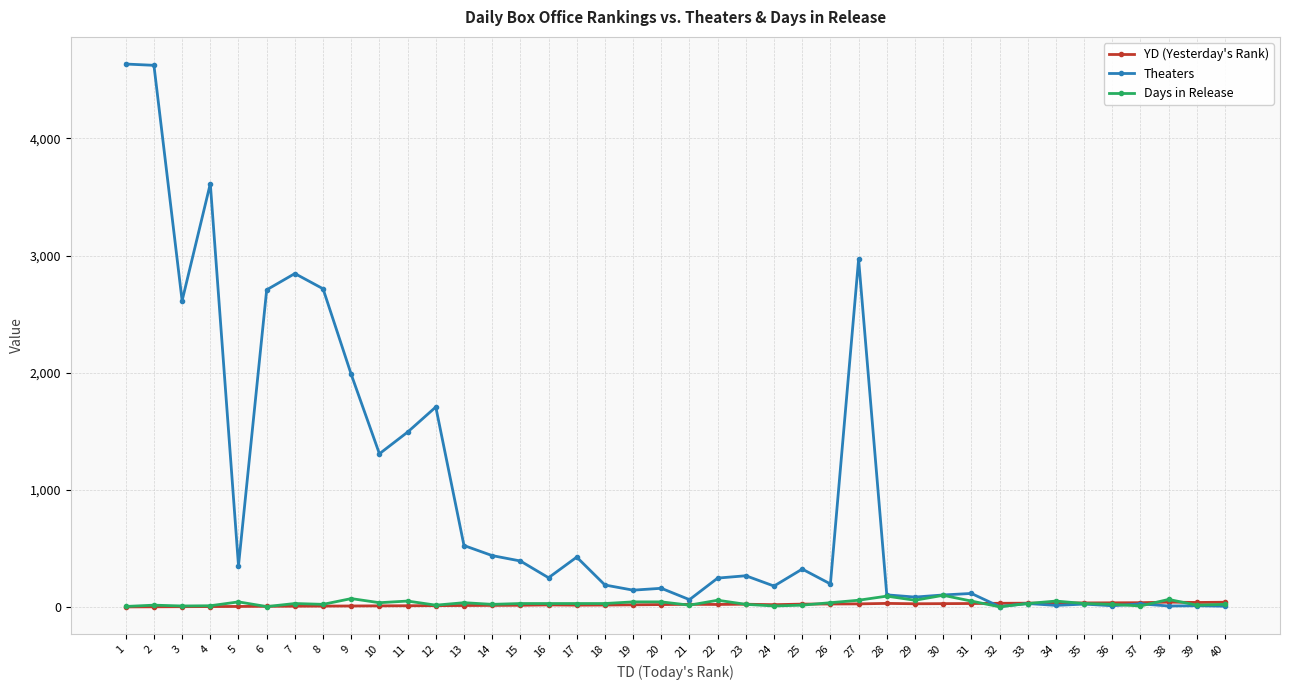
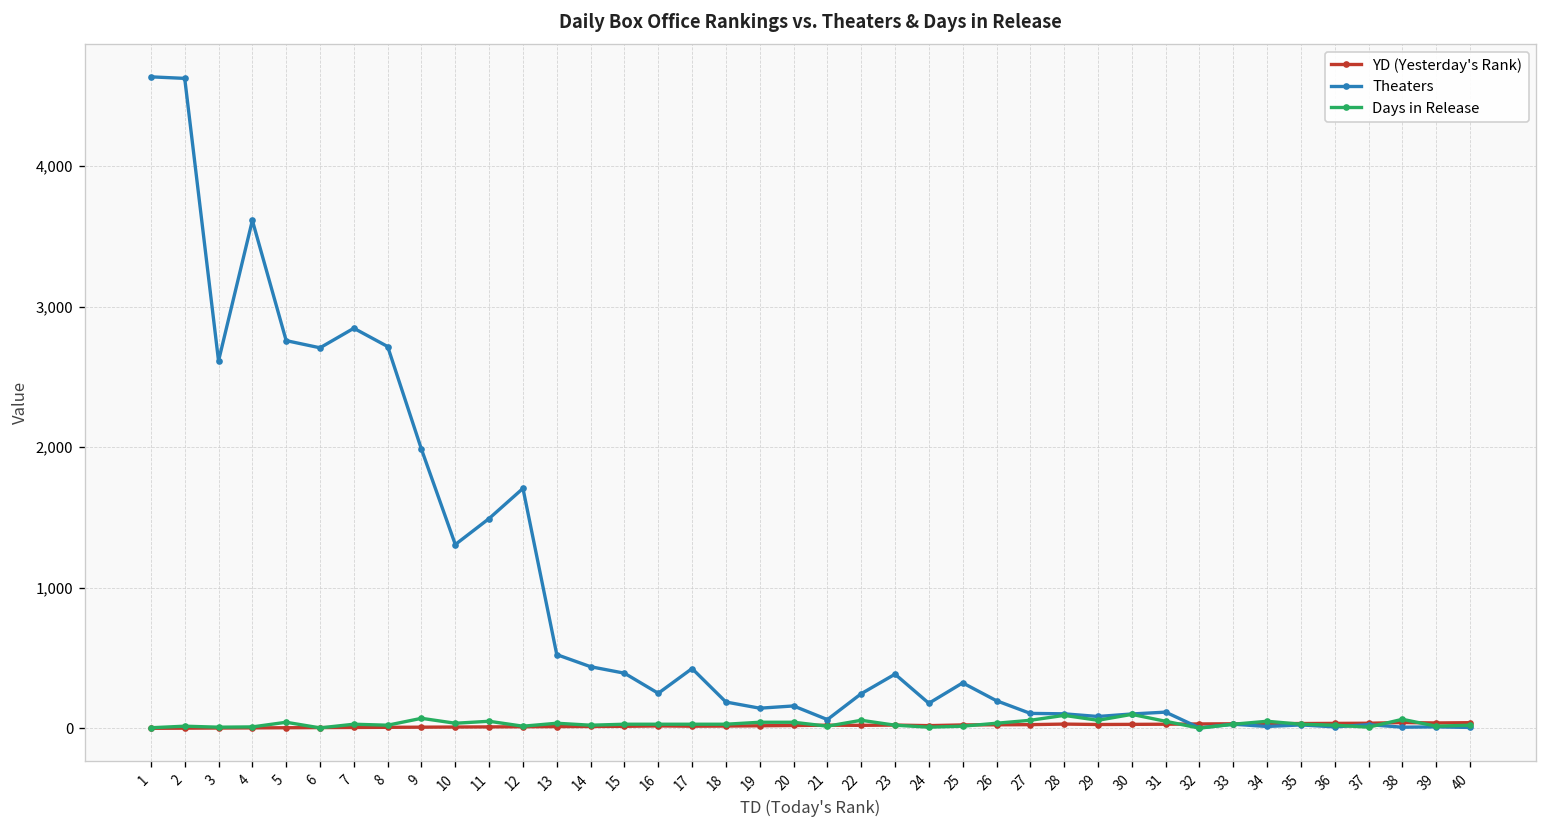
Theaters, 5: 350 -> 2,760
Theaters, 23: 270 -> 390
Theaters, 27: 2,970 -> 110
